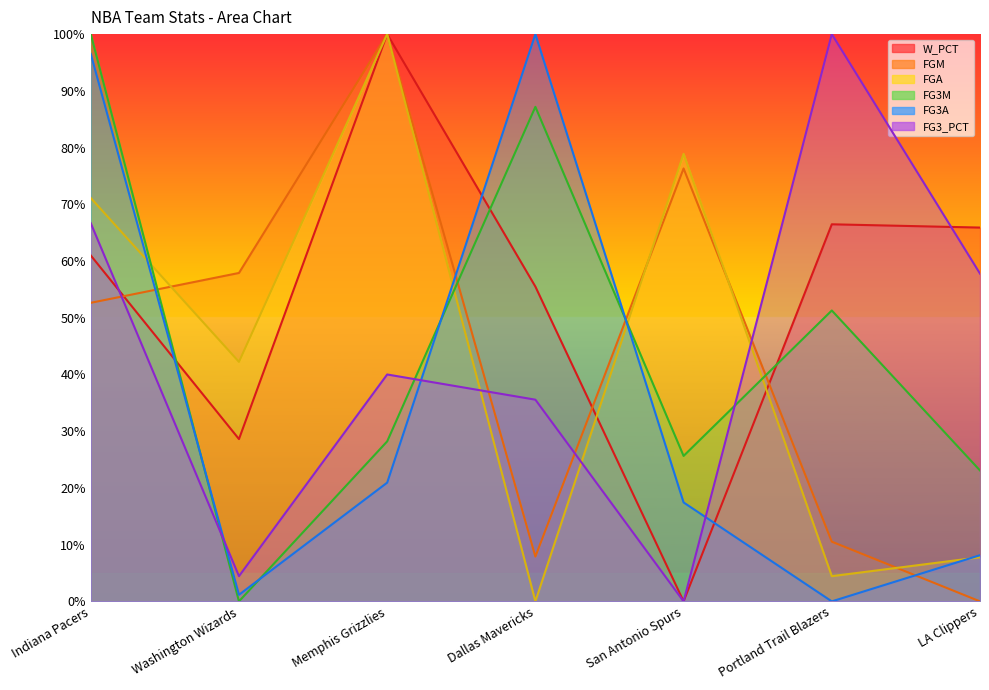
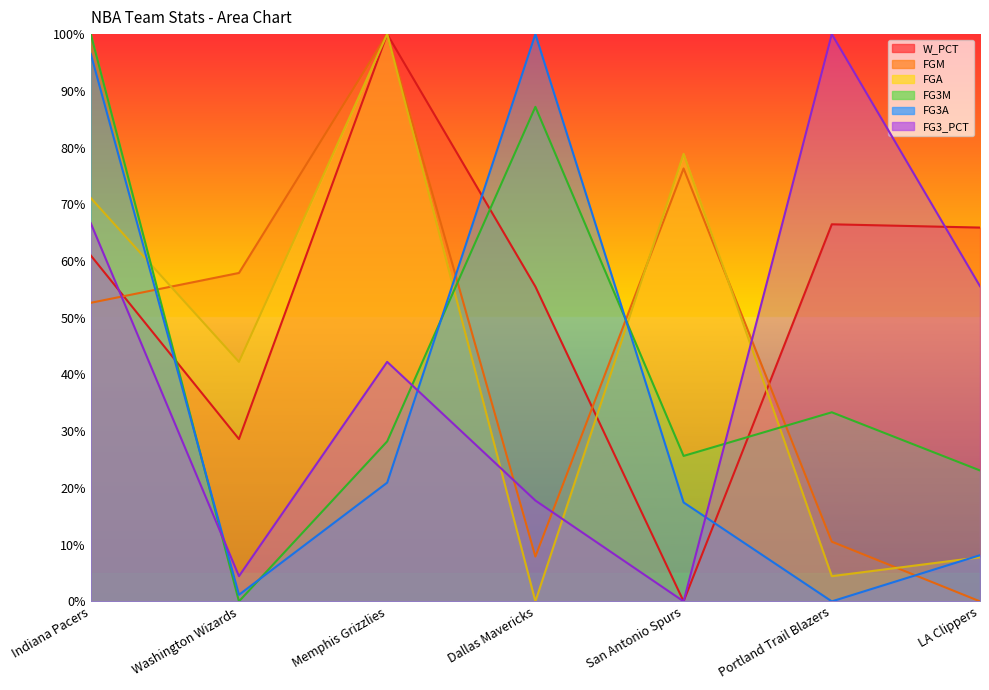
FG3_PCT, Memphis Grizzlies: 40% -> 42%
FG3_PCT, Dallas Mavericks: 36% -> 18%
FG3M, Portland Trail Blazers: 51% -> 33%
FG3_PCT, LA Clippers: 58% -> 56%
